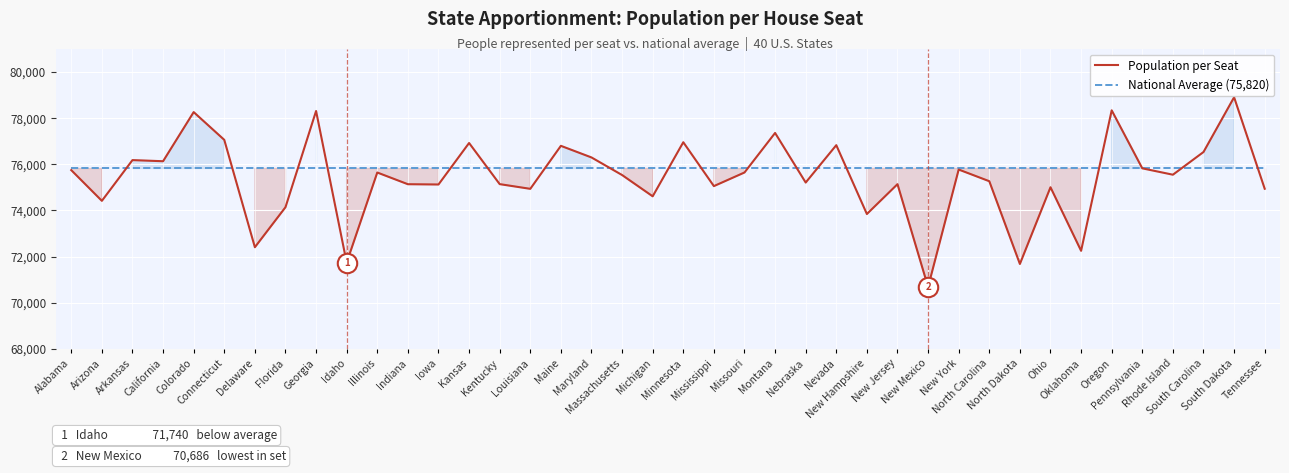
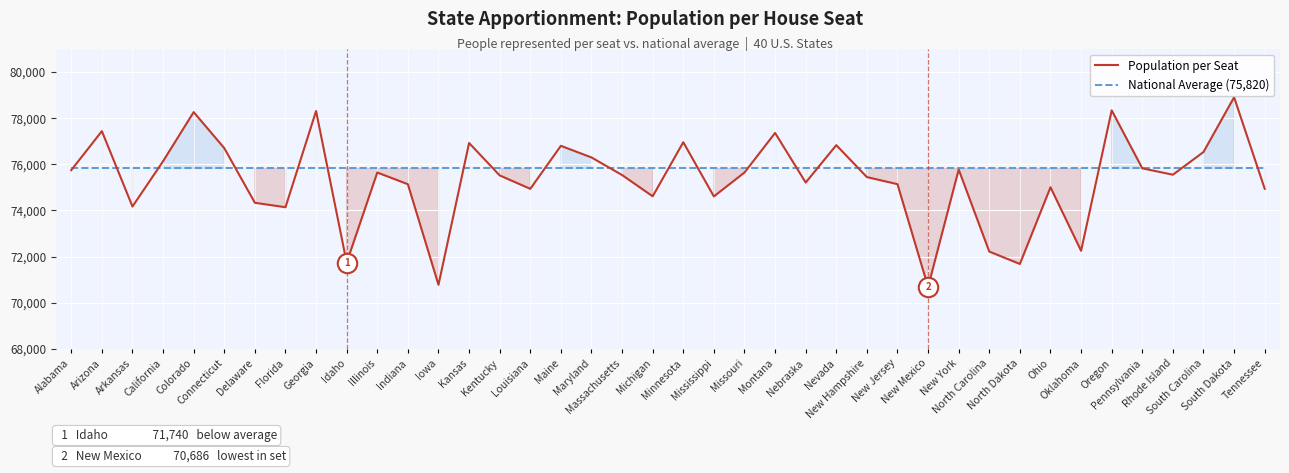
Population per Seat, Arizona: 74,400 -> 77,400
Population per Seat, Arkansas: 76,200 -> 74,200
Population per Seat, Connecticut: 77,100 -> 76,700
Population per Seat, Delaware: 72,400 -> 74,300
Population per Seat, Iowa: 75,100 -> 70,800
Population per Seat, Kentucky: 75,100 -> 75,500
Population per Seat, Mississippi: 75,100 -> 74,600
Population per Seat, New Hampshire: 73,800 -> 75,400
Population per Seat, North Carolina: 75,300 -> 72,200
